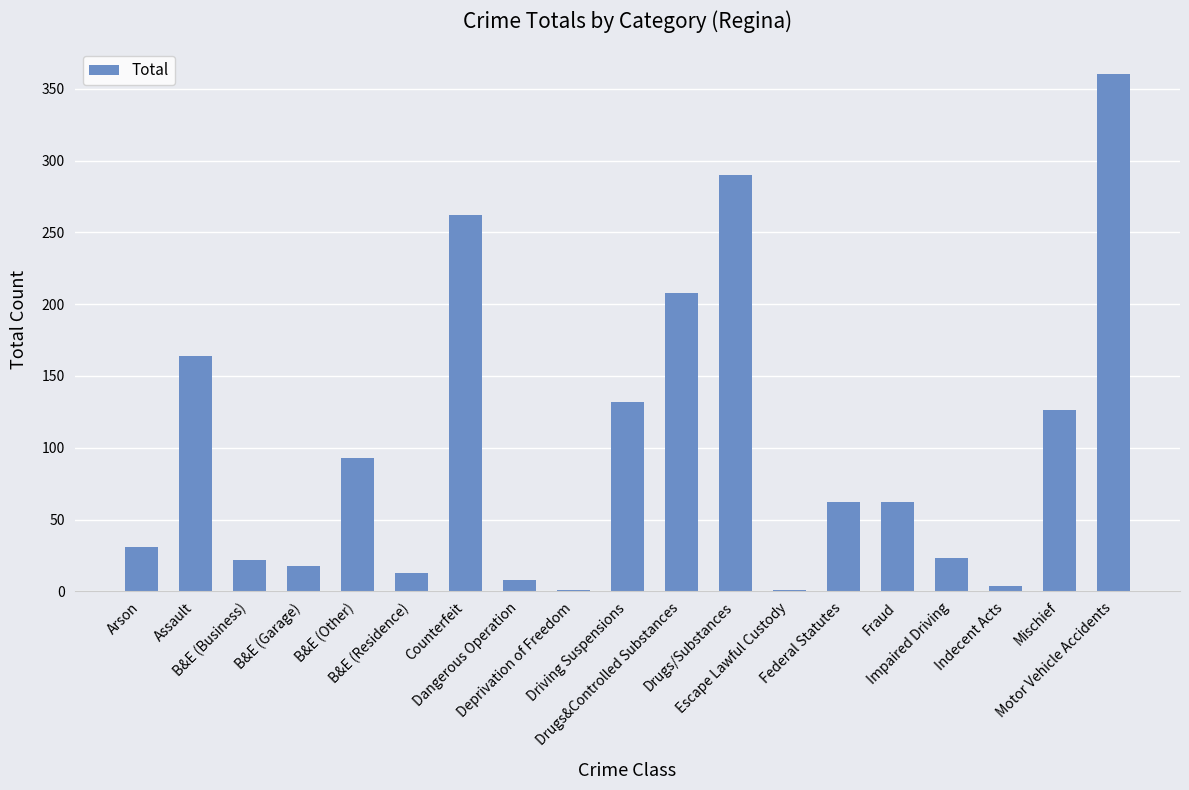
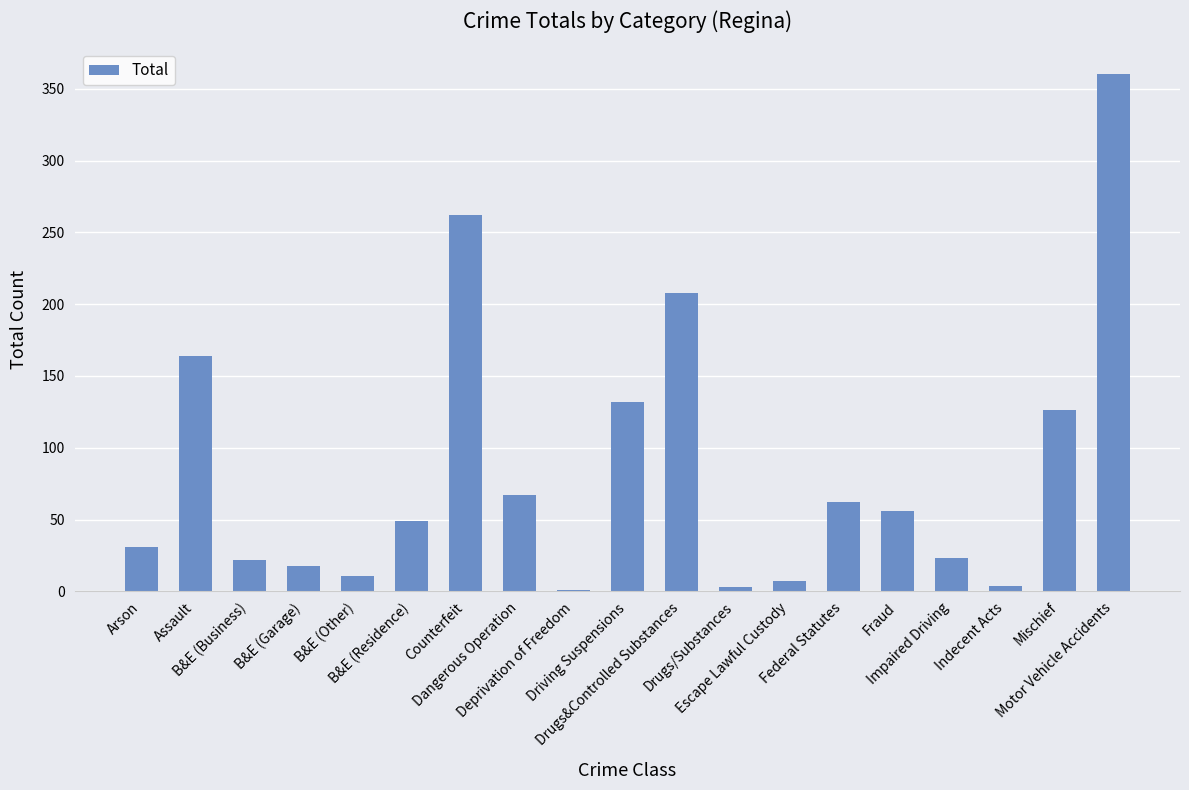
B&E (Other): 93 -> 11
B&E (Residence): 13 -> 49
Dangerous Operation: 8 -> 67
Drugs/Substances: 290 -> 3
Escape Lawful Custody: 1 -> 7
Fraud: 62 -> 56
